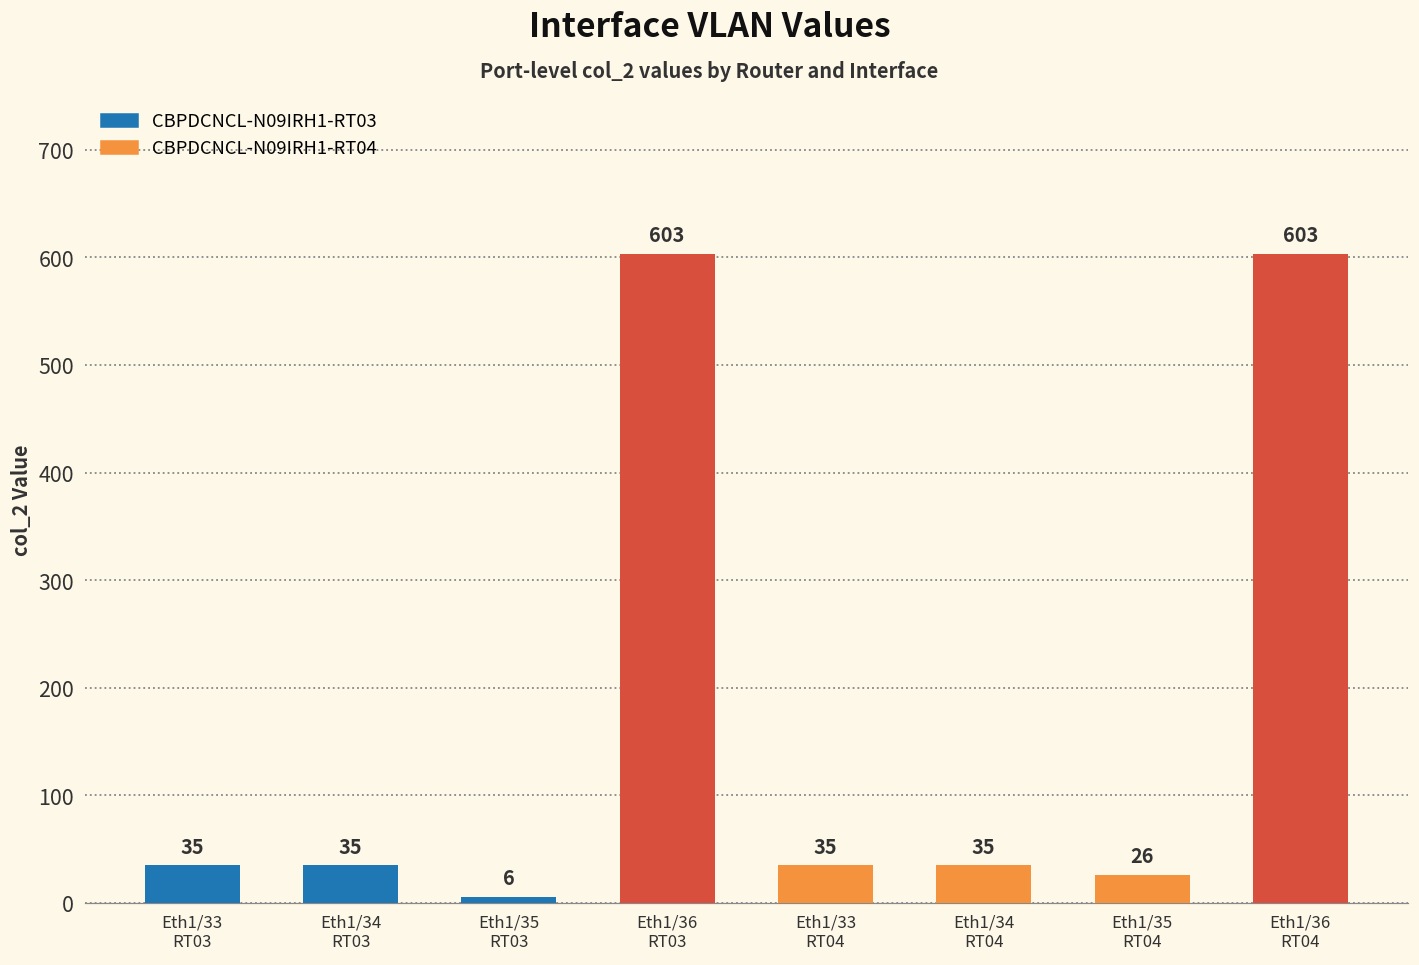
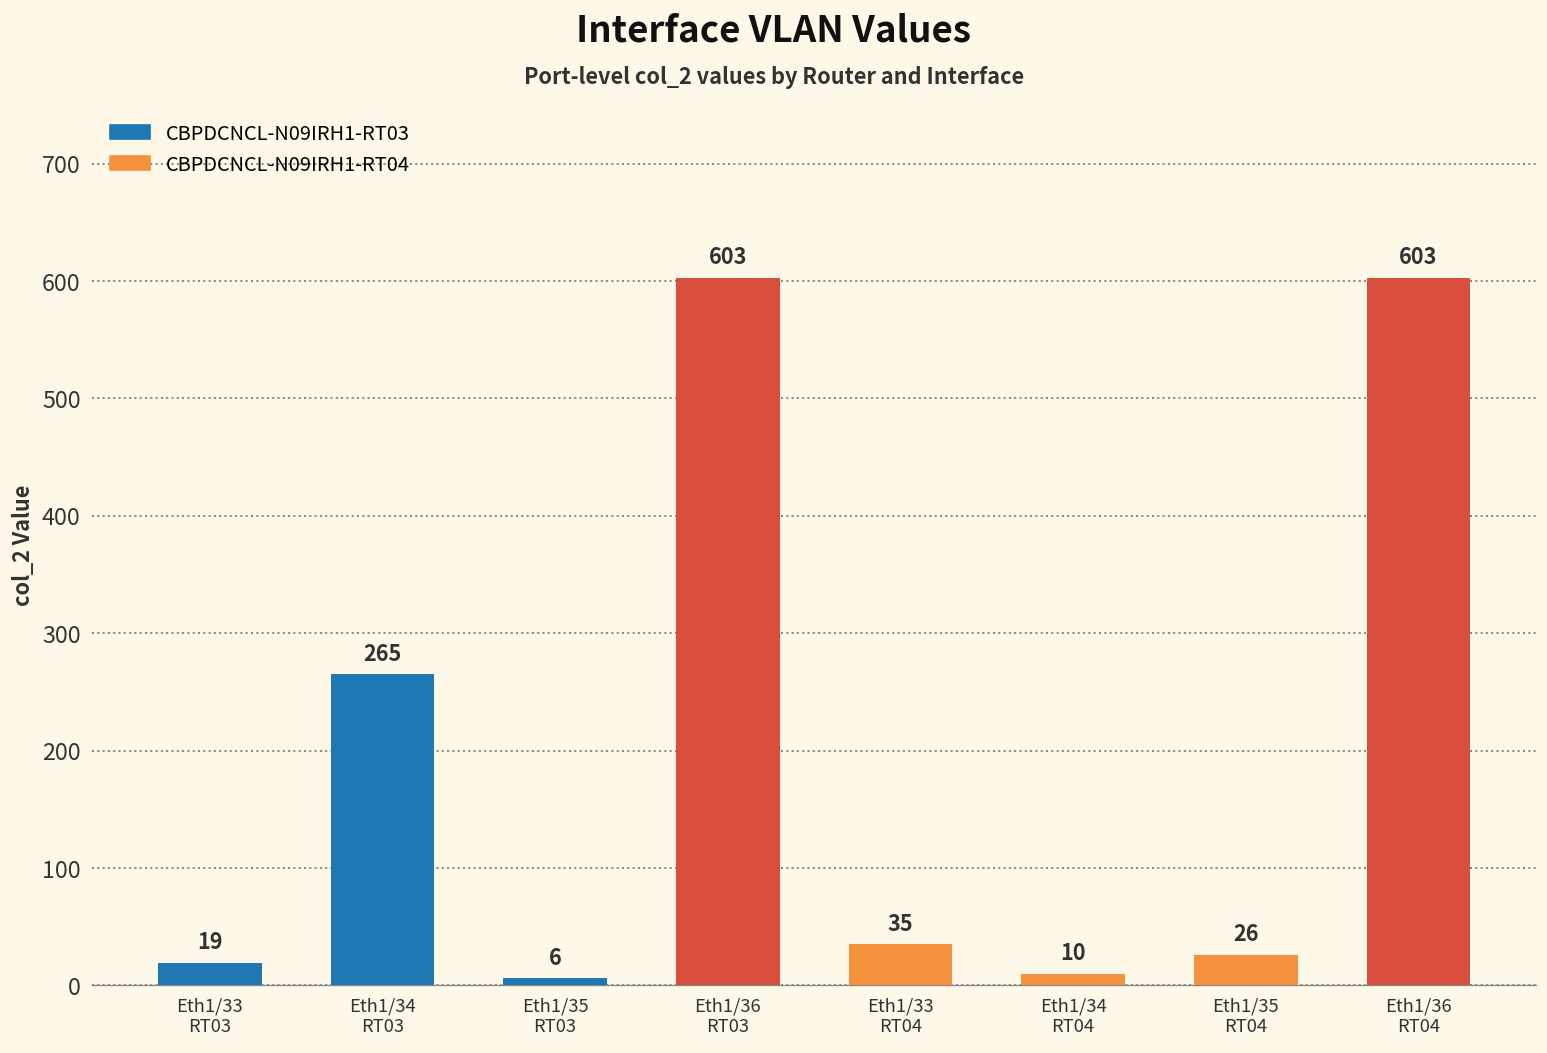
Eth1/33 RT03: 35 -> 19
Eth1/34 RT03: 35 -> 265
Eth1/34 RT04: 35 -> 10
